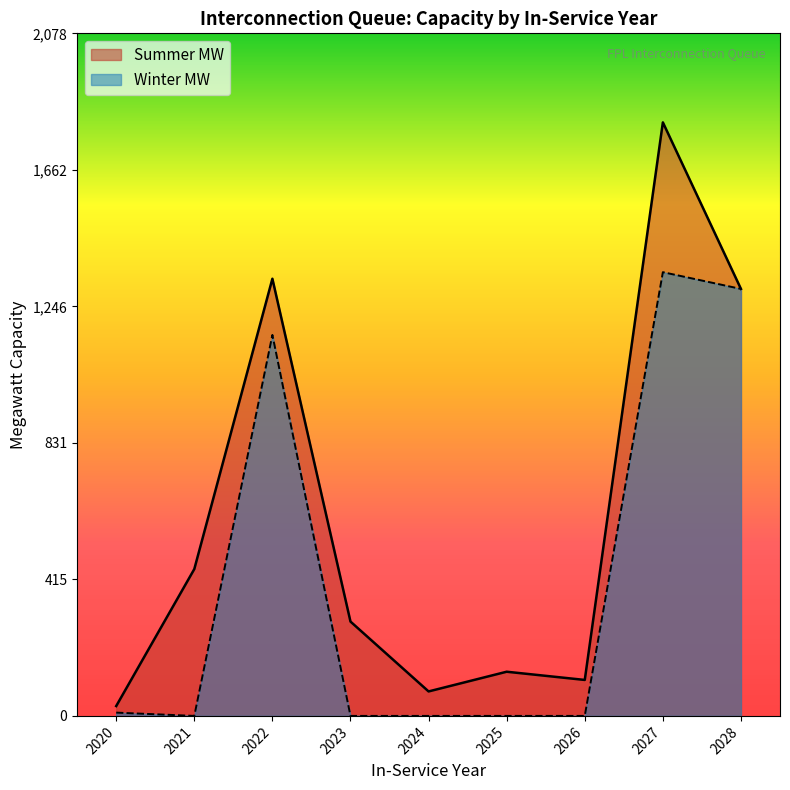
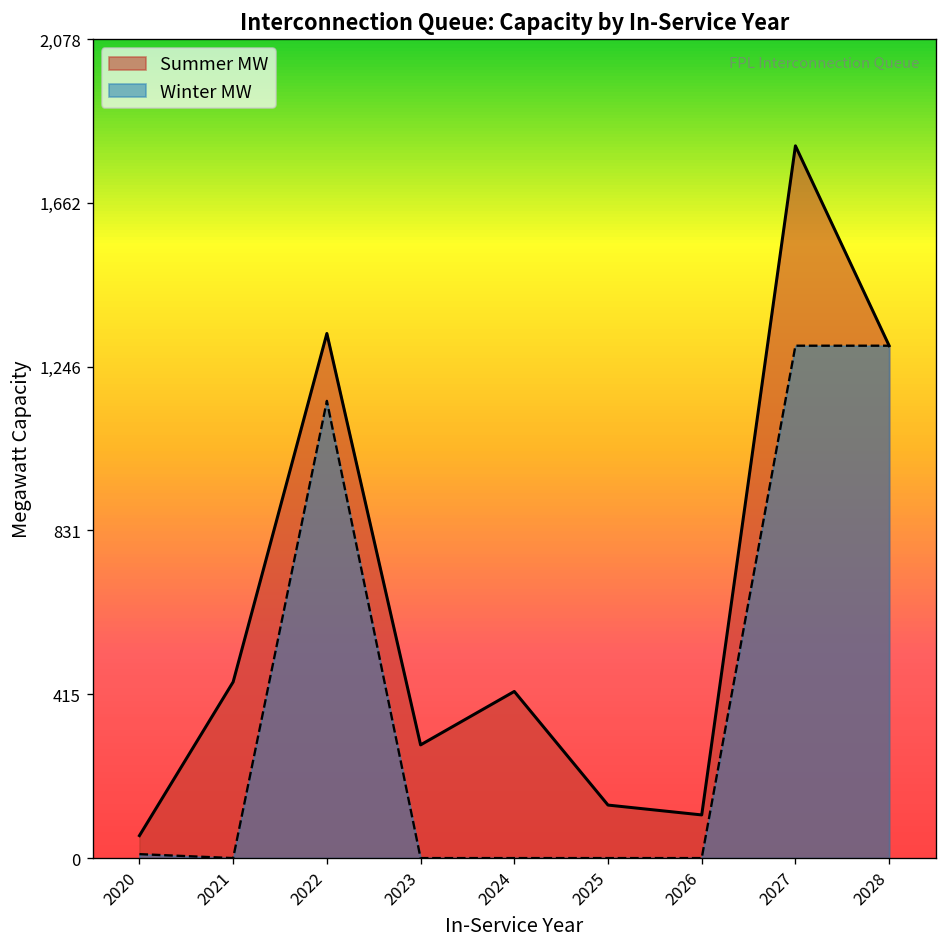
Summer MW, 2020: 30 -> 60
Summer MW, 2024: 70 -> 420
Winter MW, 2027: 1,350 -> 1,300
